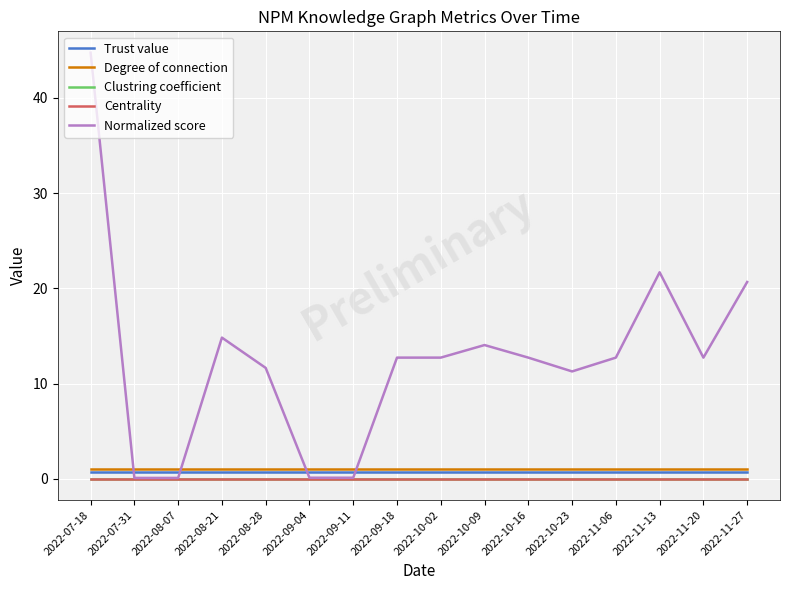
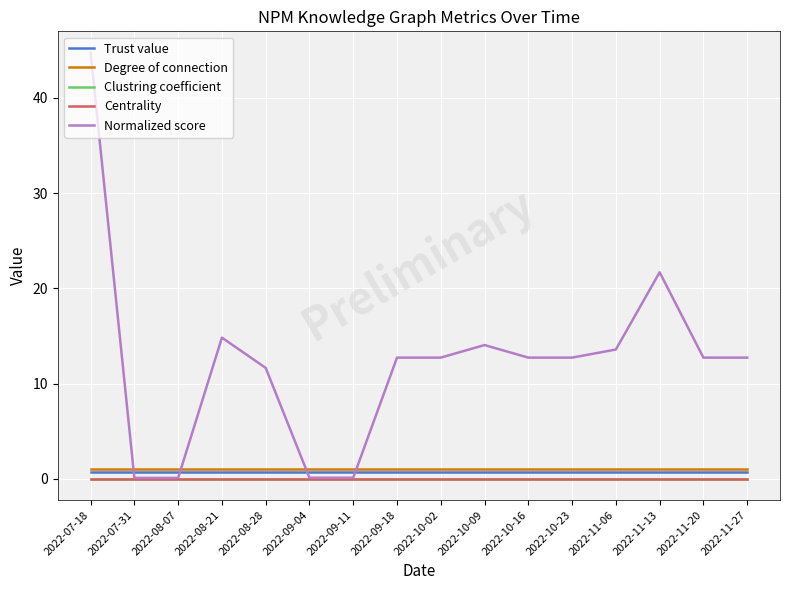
Normalized score, 2022-10-23: 11 -> 13
Normalized score, 2022-11-06: 13 -> 14
Normalized score, 2022-11-27: 21 -> 13
